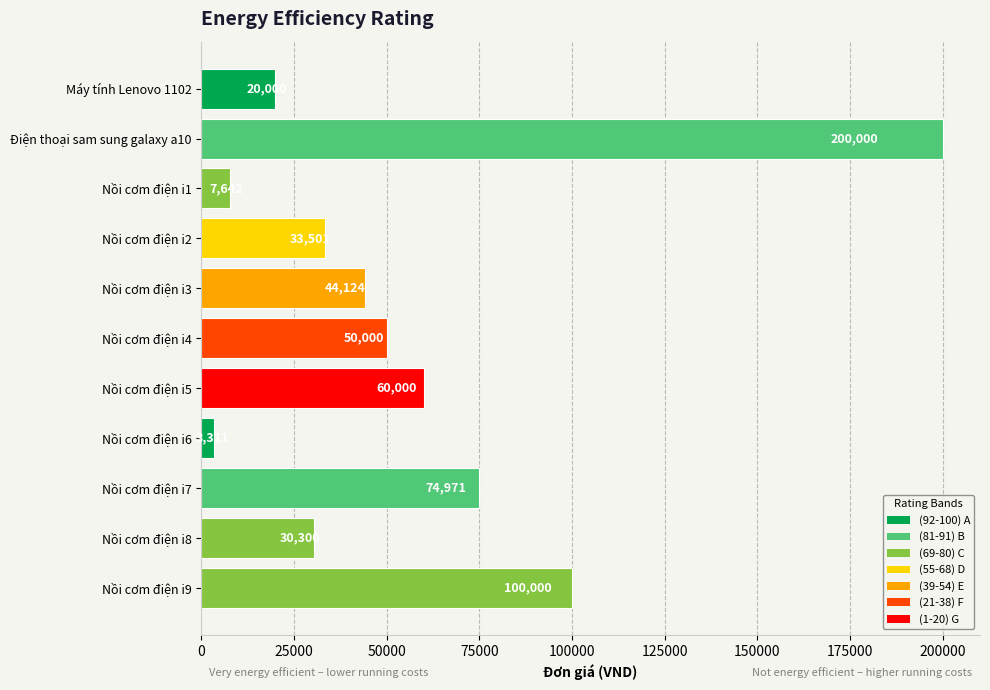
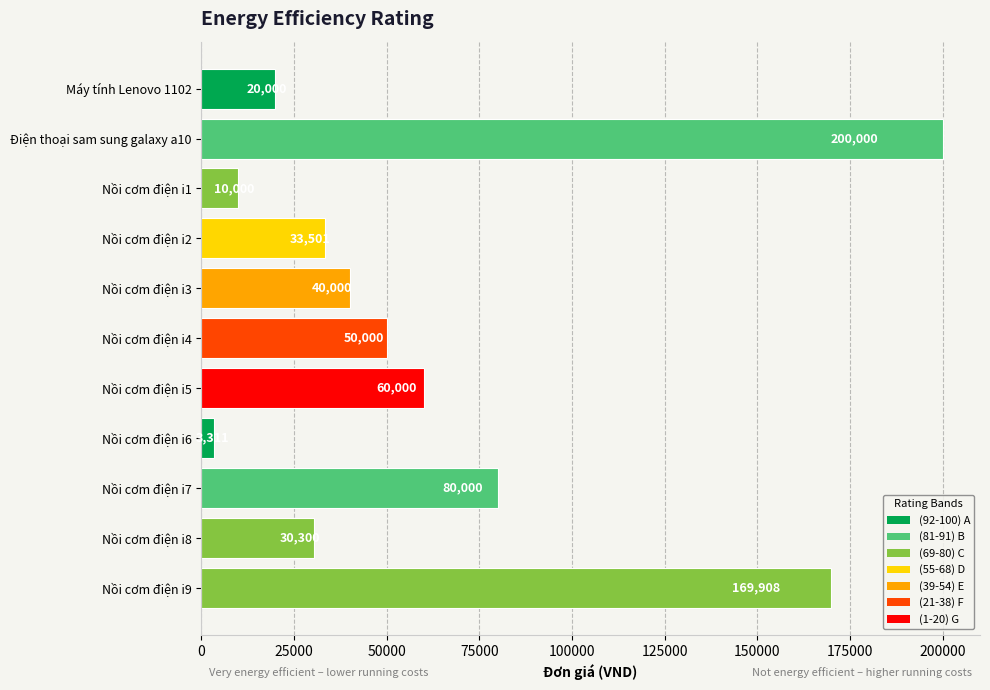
Nồi cơm điện i1: 7,642 -> 10,000
Nồi cơm điện i3: 44,124 -> 40,000
Nồi cơm điện i7: 74,971 -> 80,000
Nồi cơm điện i9: 100,000 -> 169,908
